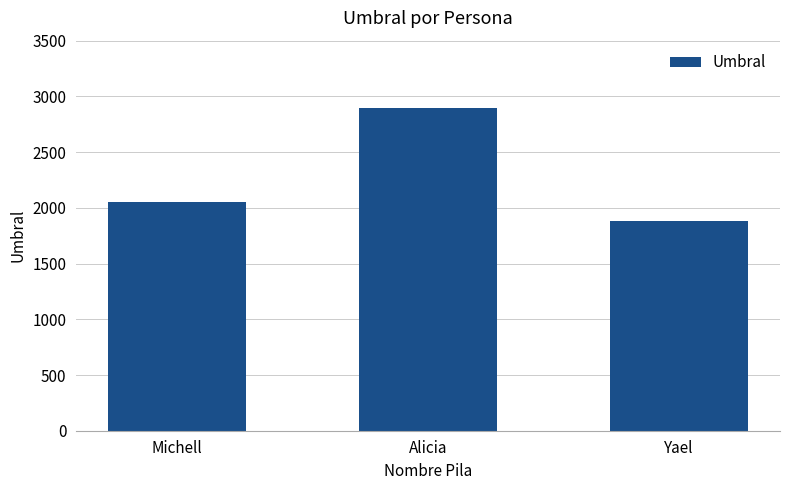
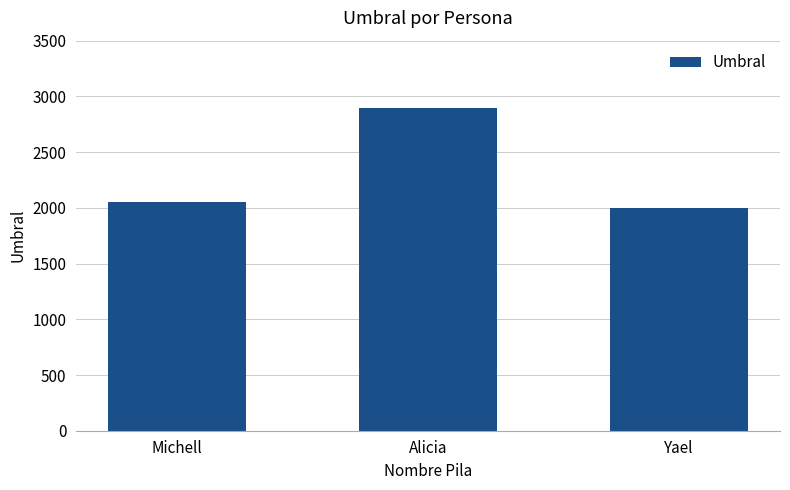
Yael: 1880 -> 2000
